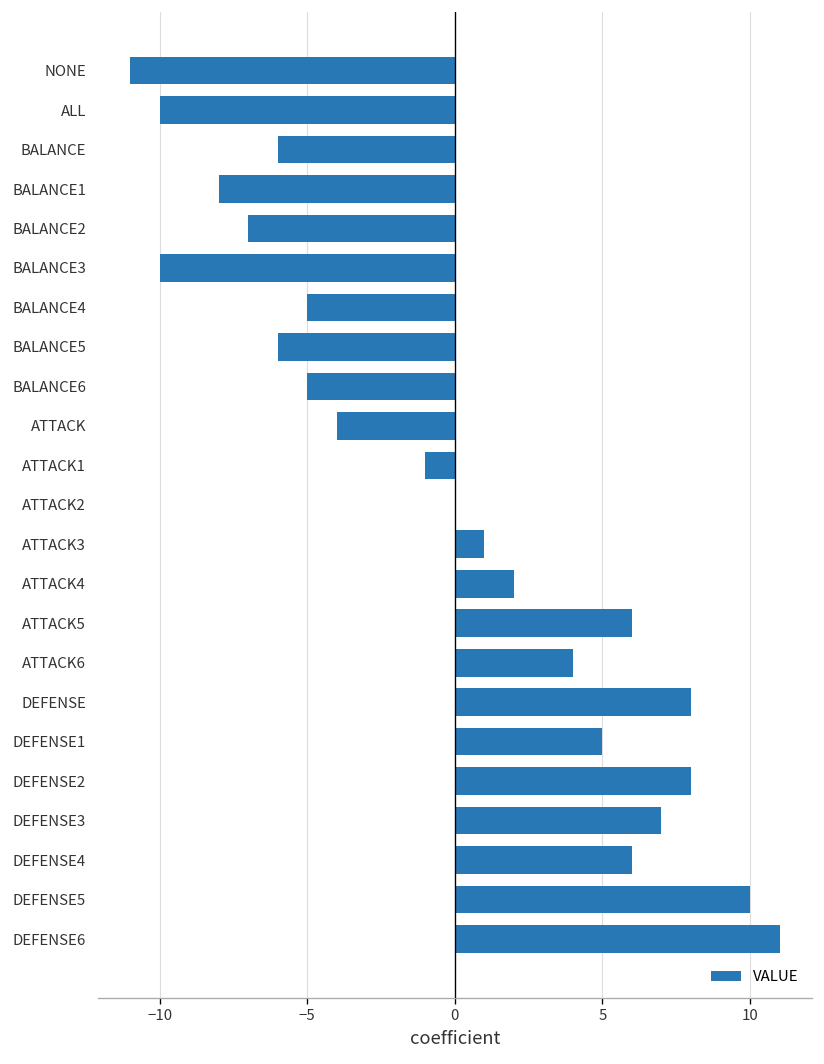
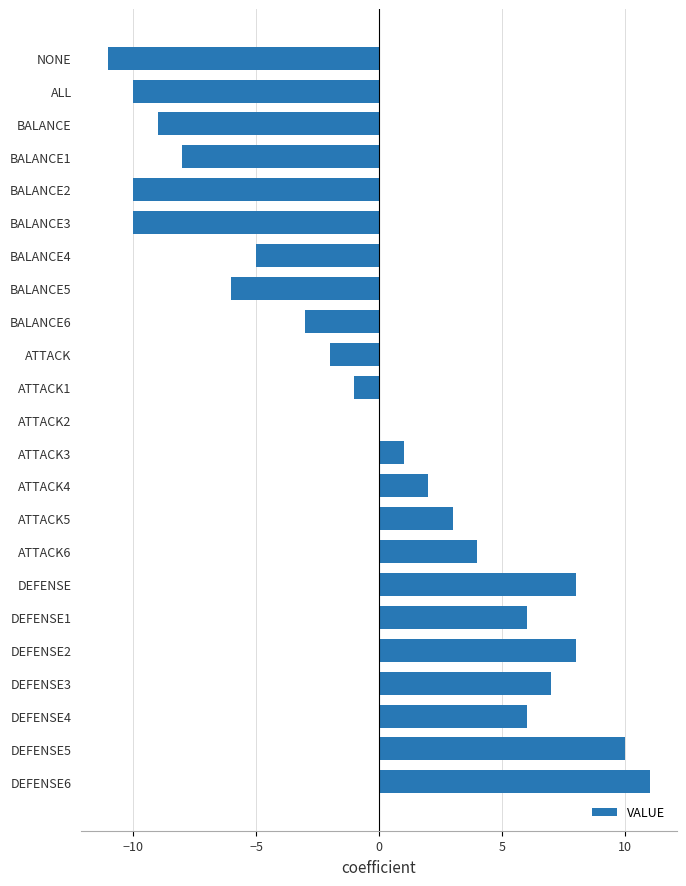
BALANCE: -6.0 -> -9.0
BALANCE2: -7.0 -> -10.0
BALANCE6: -5.0 -> -3.0
ATTACK: -4.0 -> -2.0
ATTACK5: 6.0 -> 3.0
DEFENSE1: 5.0 -> 6.0
